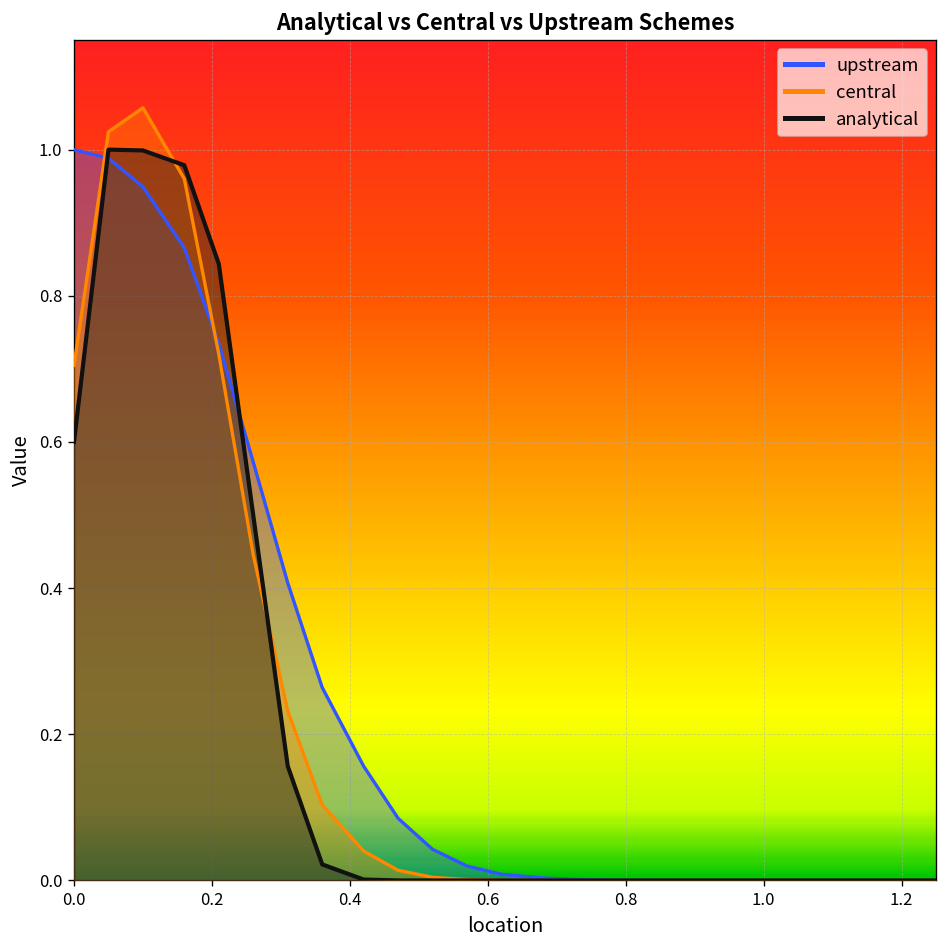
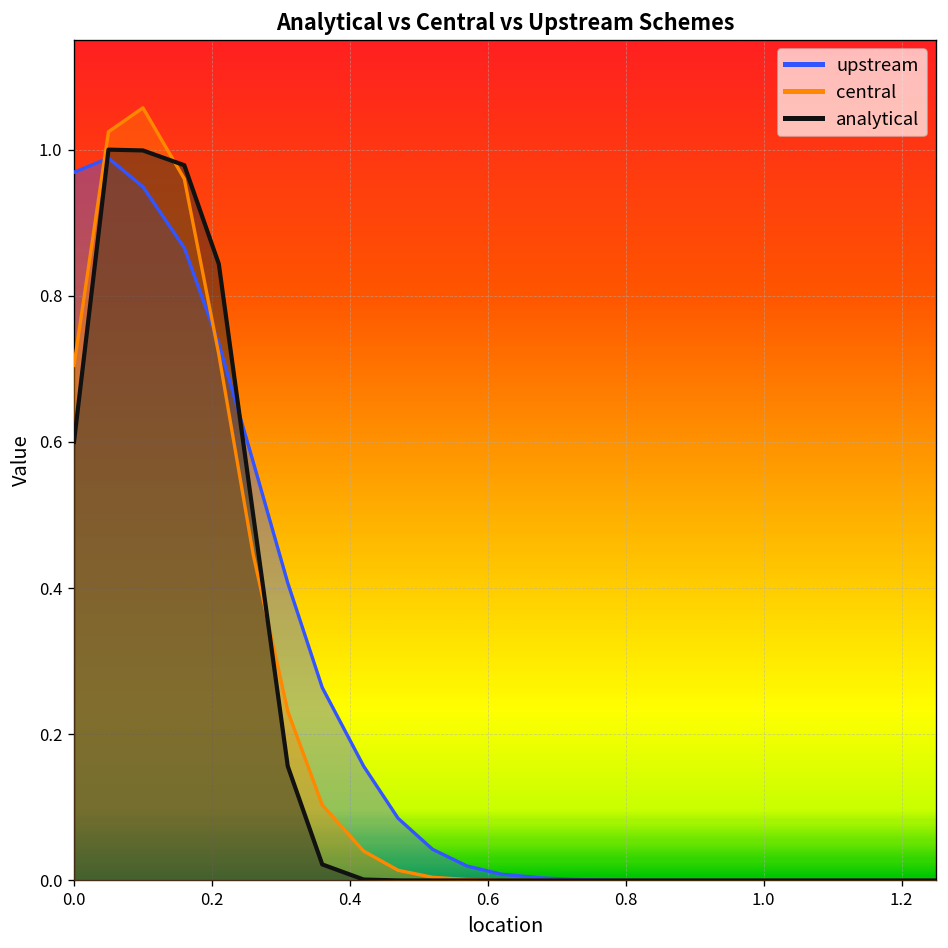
upstream, 0.0: 1.00 -> 0.97
